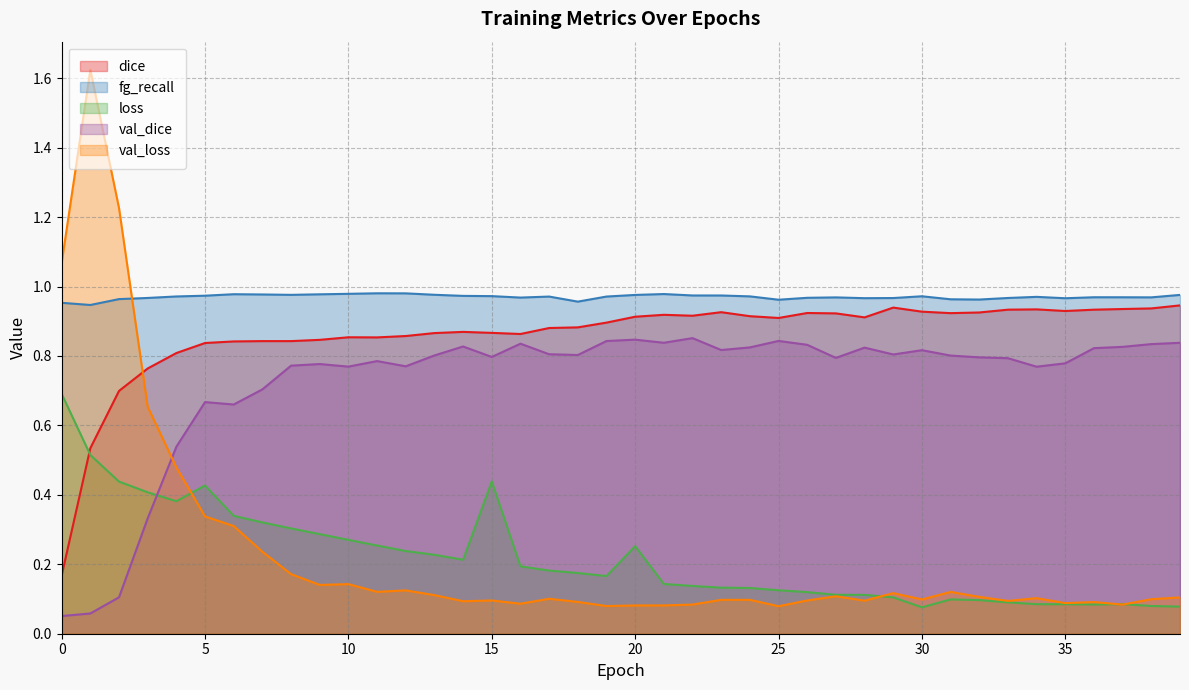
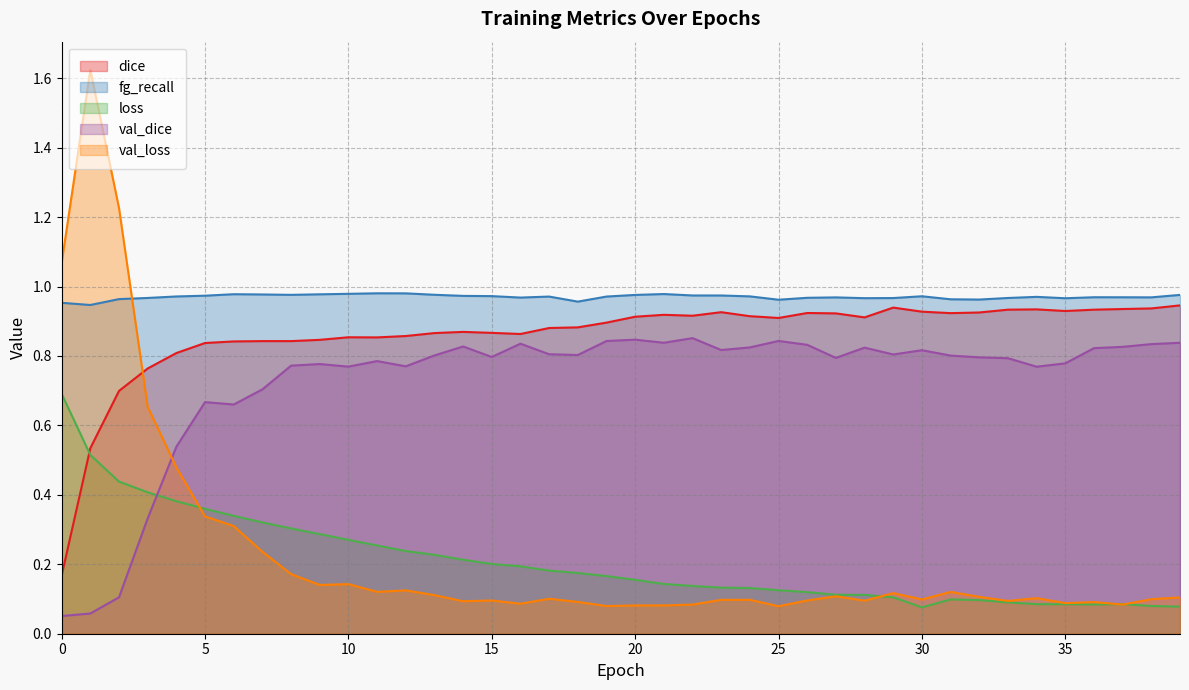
loss, 5: 0.43 -> 0.36
loss, 15: 0.44 -> 0.20
loss, 20: 0.25 -> 0.16
